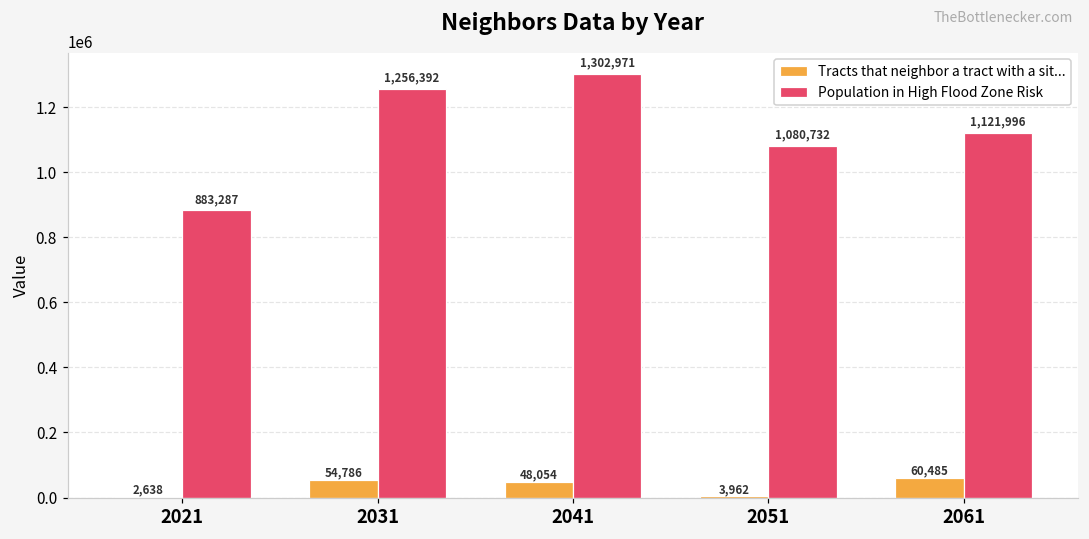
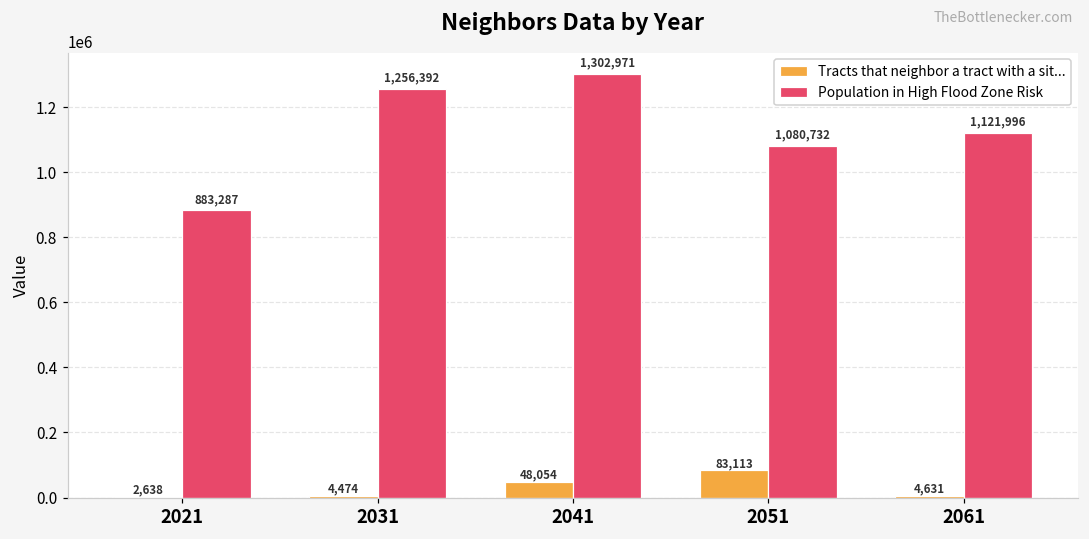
Tracts that neighbor a tract with a sit..., 2031: 54,786 -> 4,474
Tracts that neighbor a tract with a sit..., 2051: 3,962 -> 83,113
Tracts that neighbor a tract with a sit..., 2061: 60,485 -> 4,631
